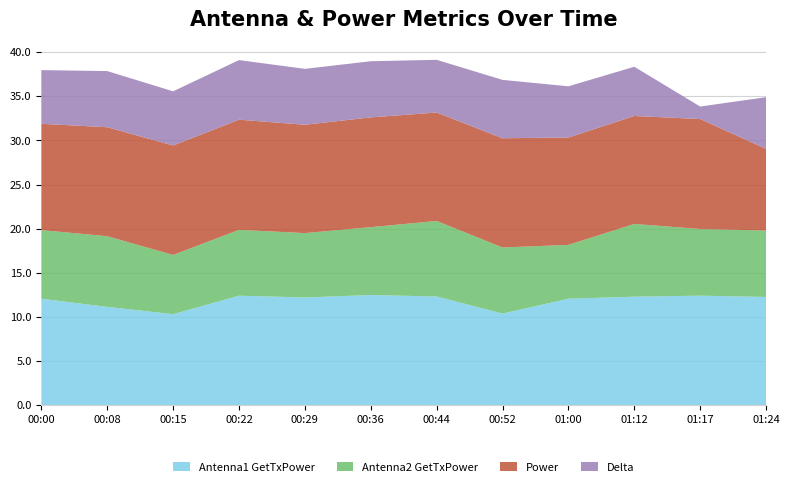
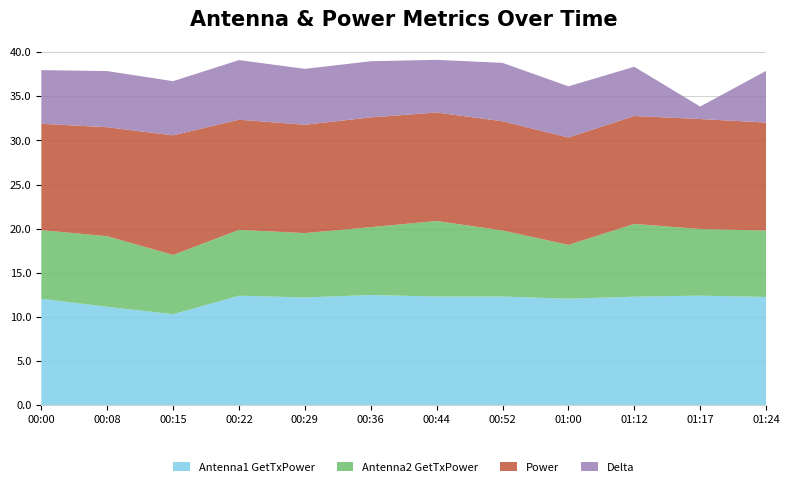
Power, 00:15: 12 -> 14
Antenna1 GetTxPower, 00:52: 10 -> 12
Power, 01:24: 9 -> 12
